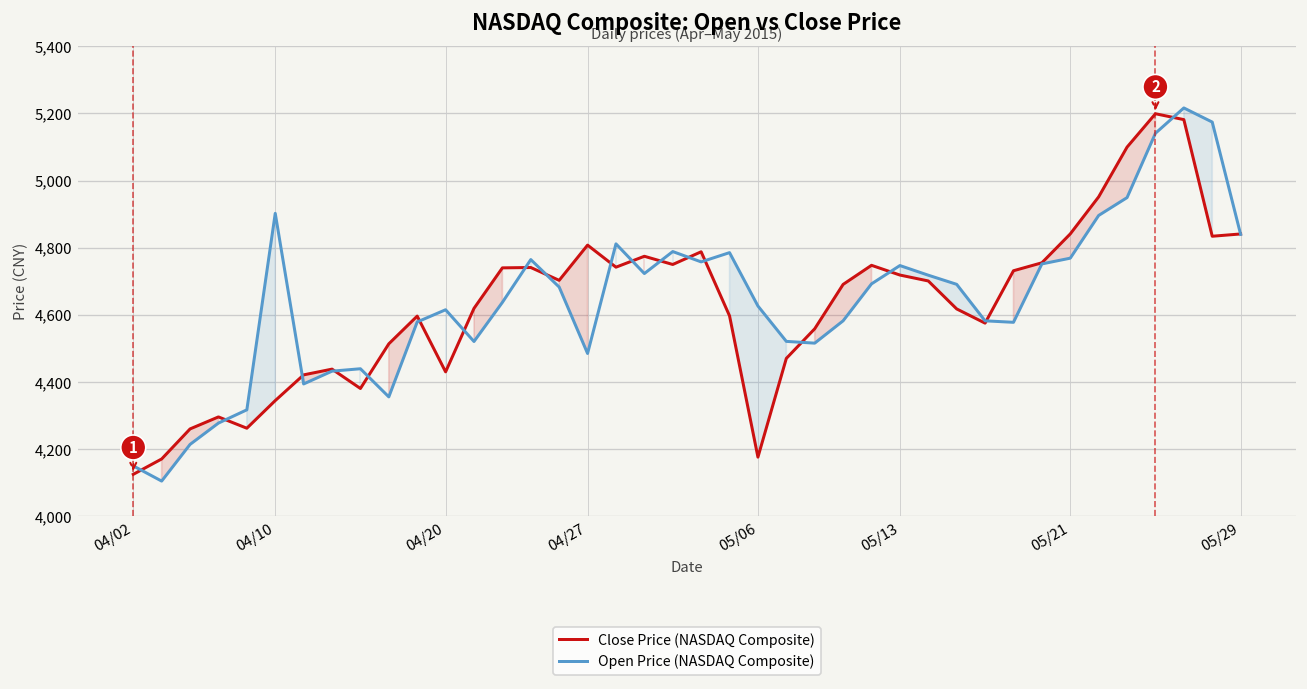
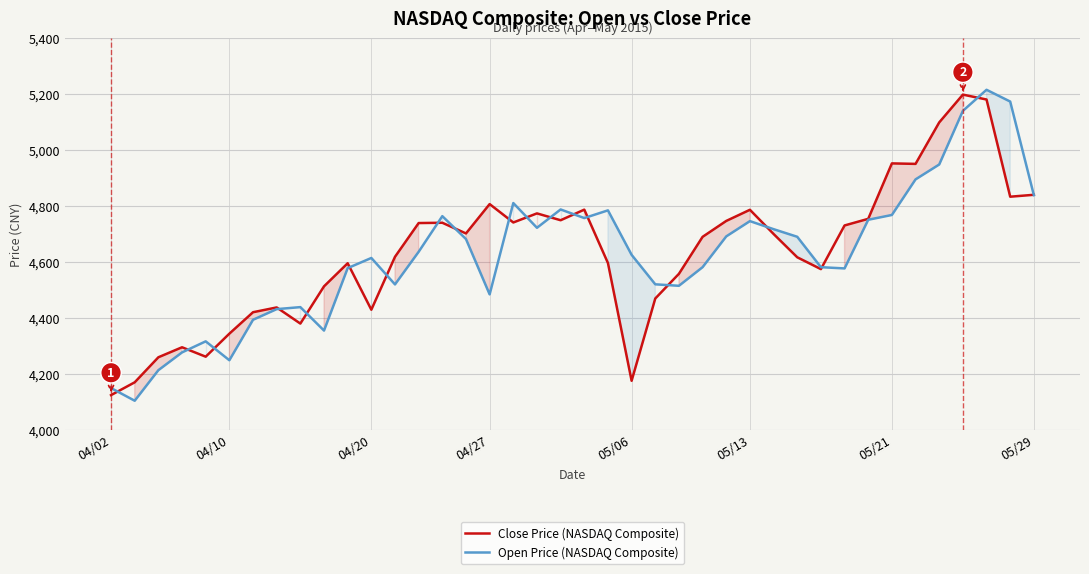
Open Price (NASDAQ Composite), 04/10: 4,900 -> 4,250
Close Price (NASDAQ Composite), 05/13: 4,720 -> 4,790
Close Price (NASDAQ Composite), 05/21: 4,840 -> 4,950
